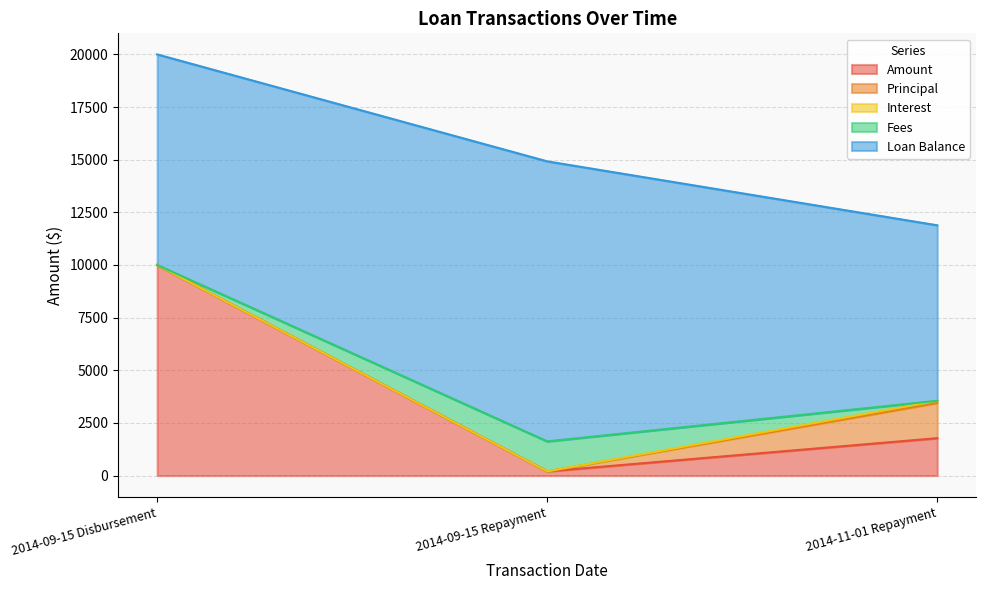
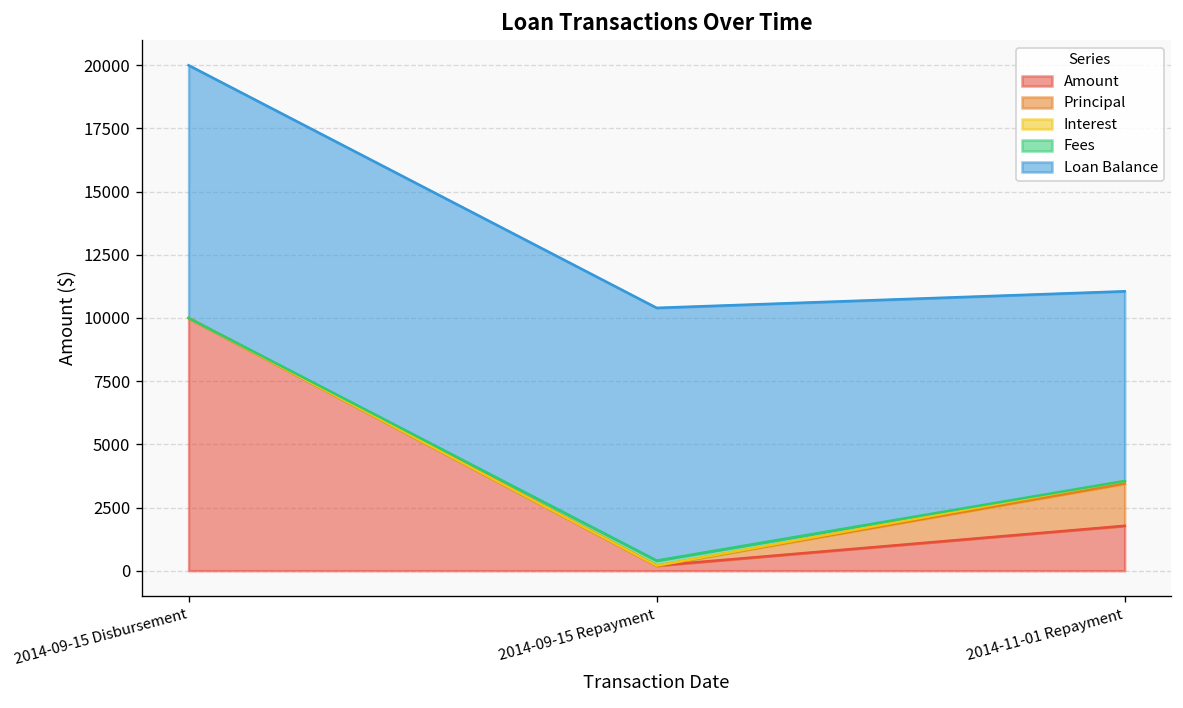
Fees, 2014-09-15 Repayment: 1400 -> 200
Loan Balance, 2014-09-15 Repayment: 13300 -> 10000
Loan Balance, 2014-11-01 Repayment: 8300 -> 7500
